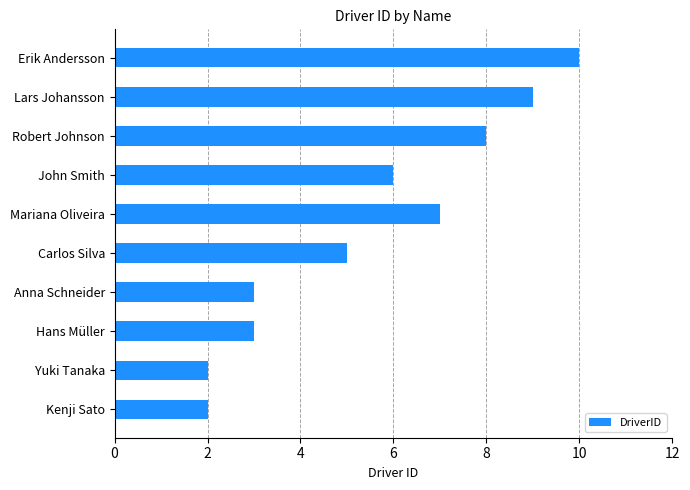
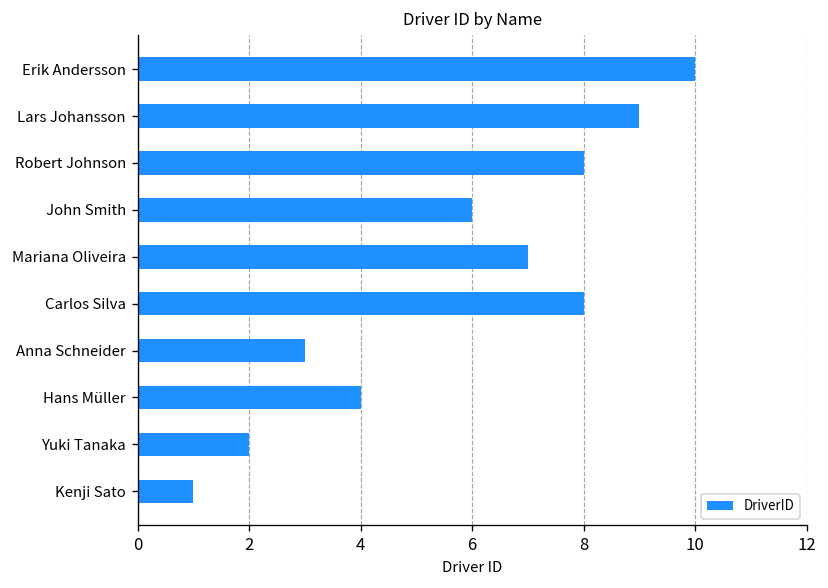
Carlos Silva: 5 -> 8
Hans Müller: 3 -> 4
Kenji Sato: 2 -> 1
